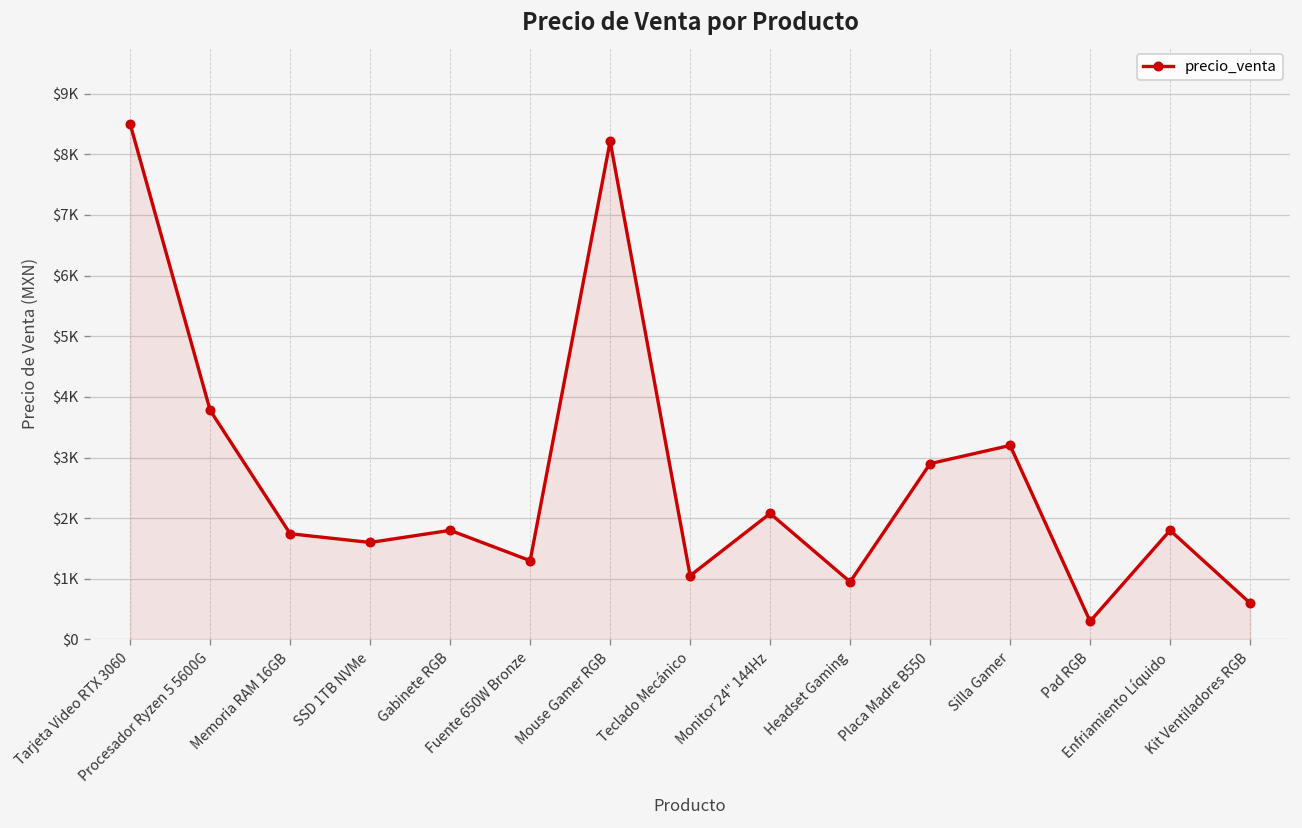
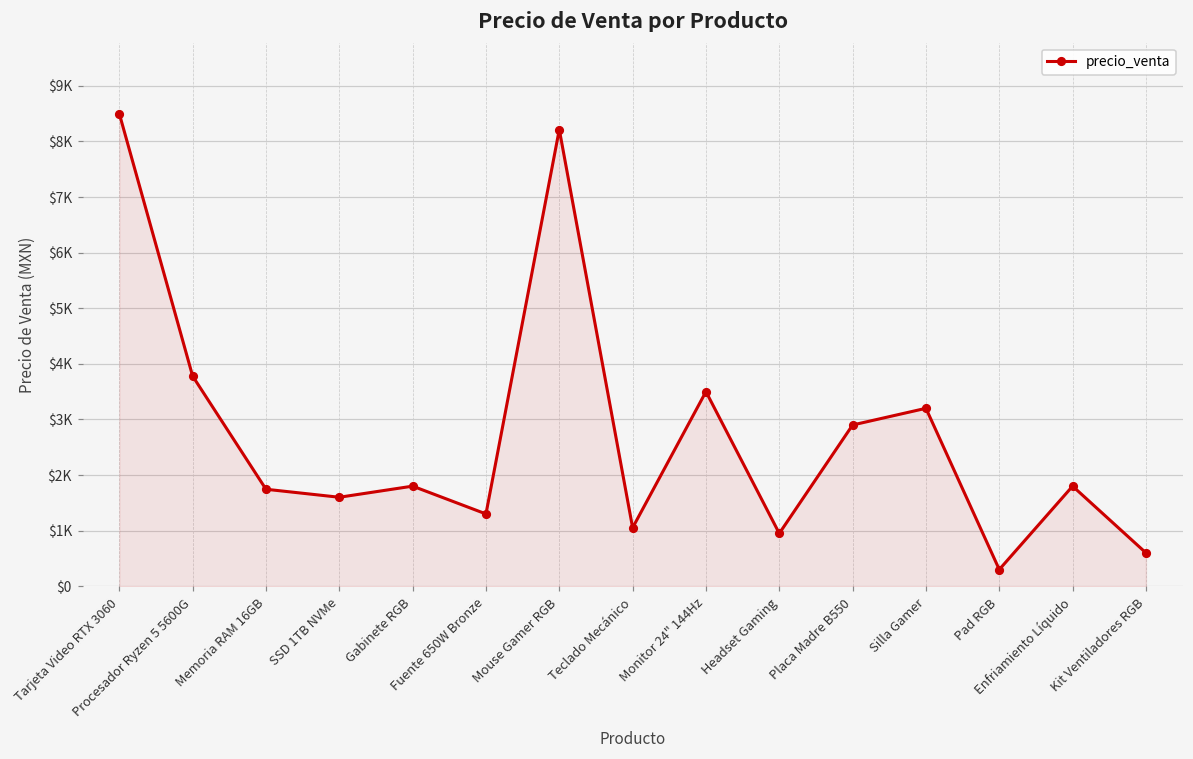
Monitor 24" 144Hz: $2100 -> $3500
